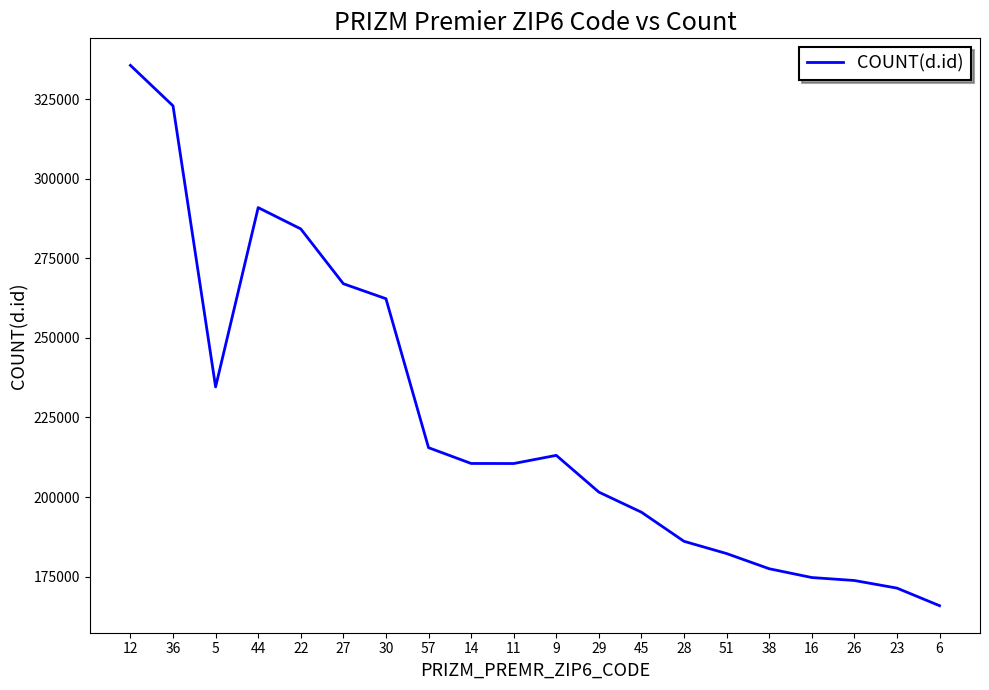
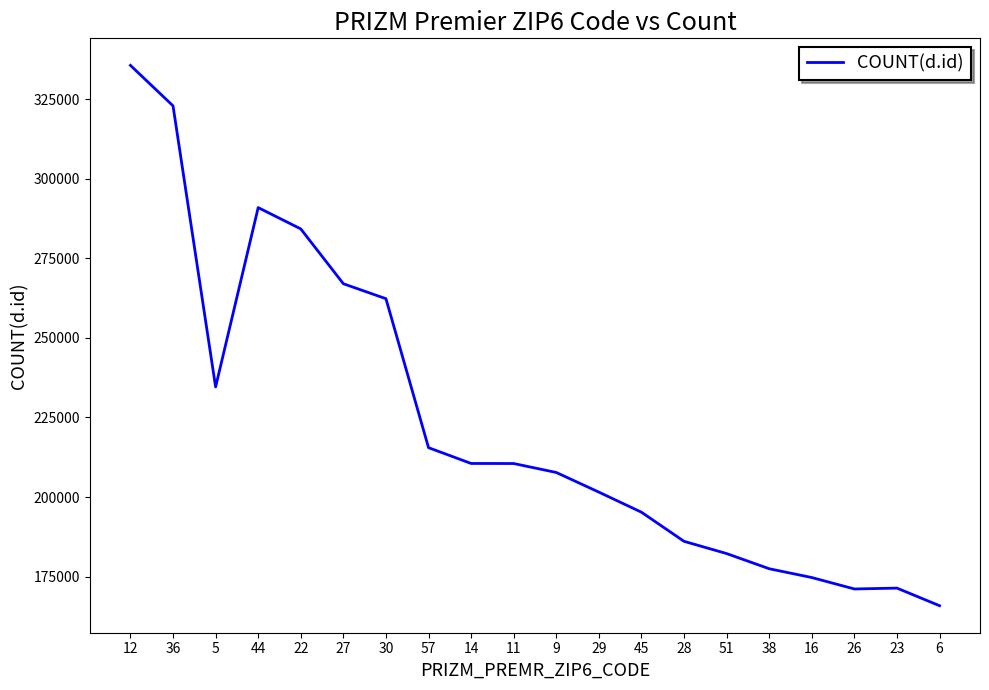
9: 213000 -> 208000
26: 174000 -> 171000
